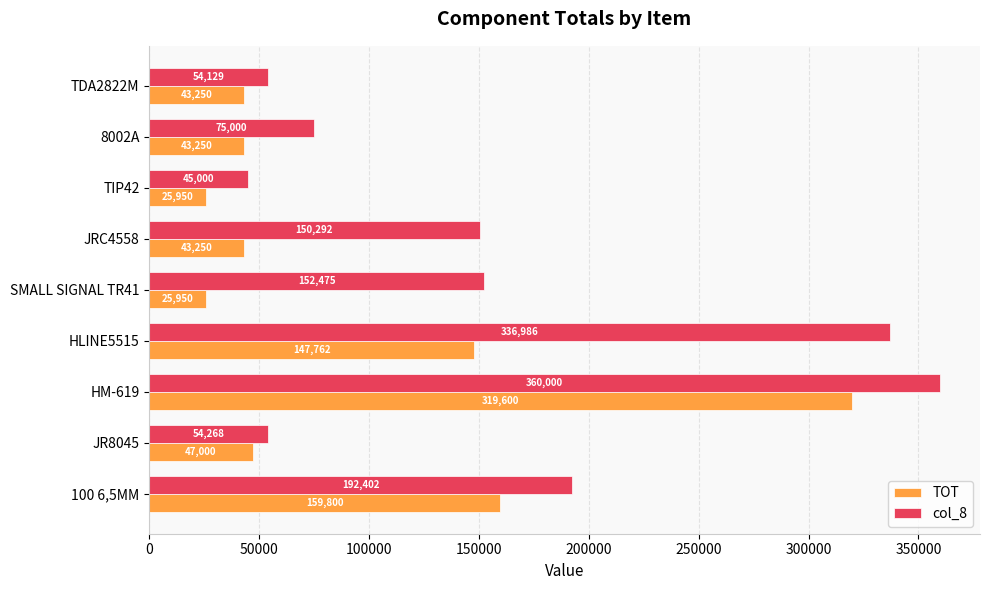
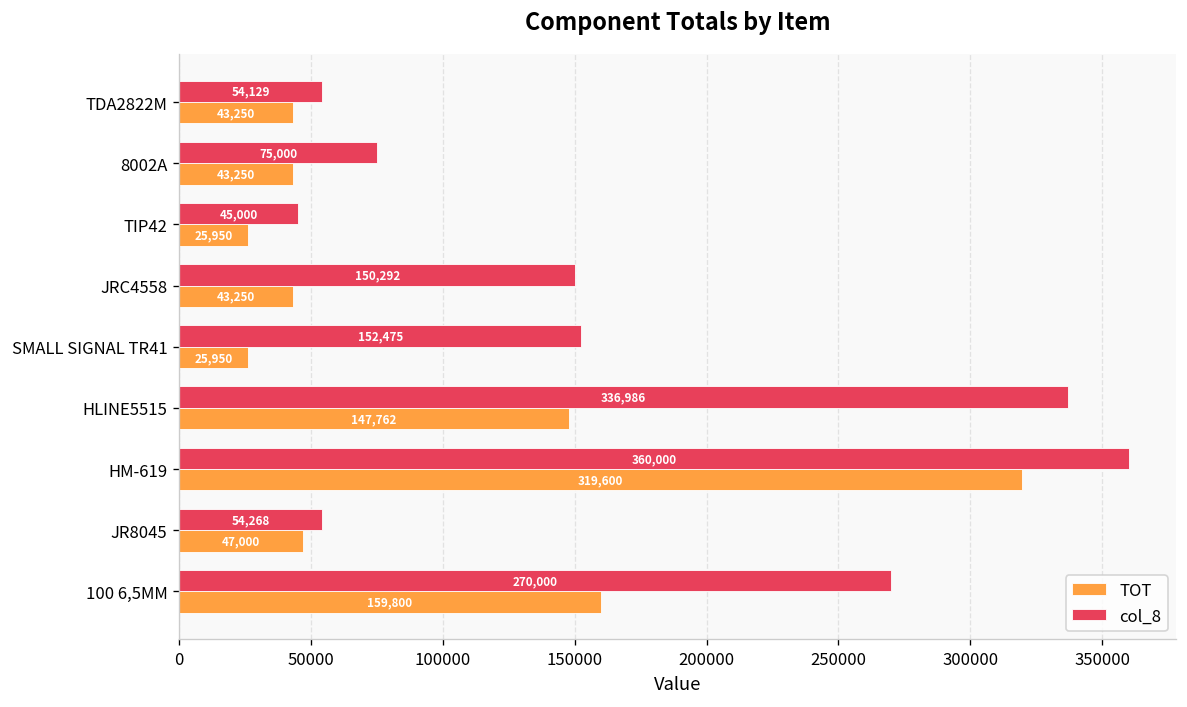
col_8, 100 6,5MM: 192,402 -> 270,000
